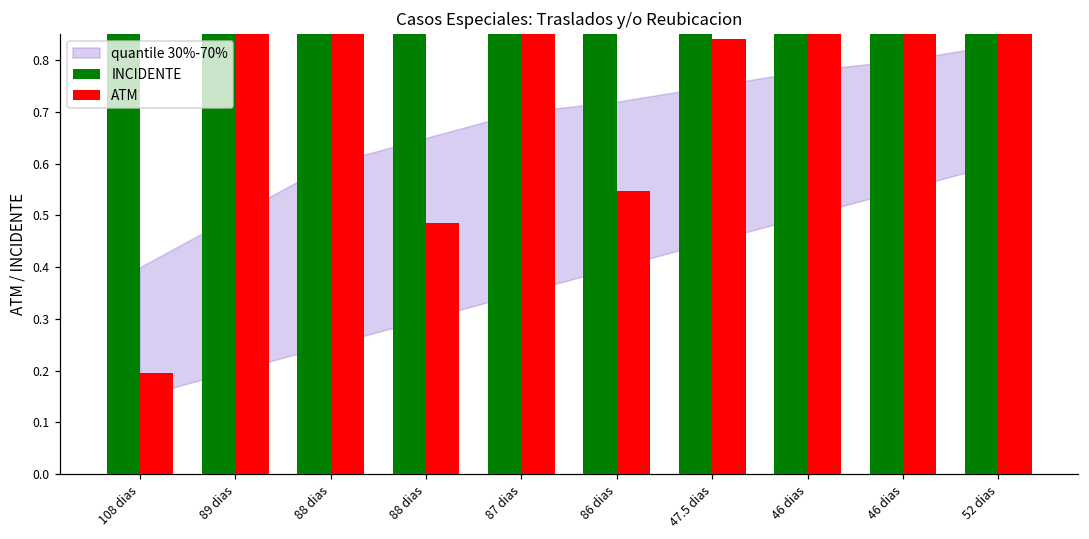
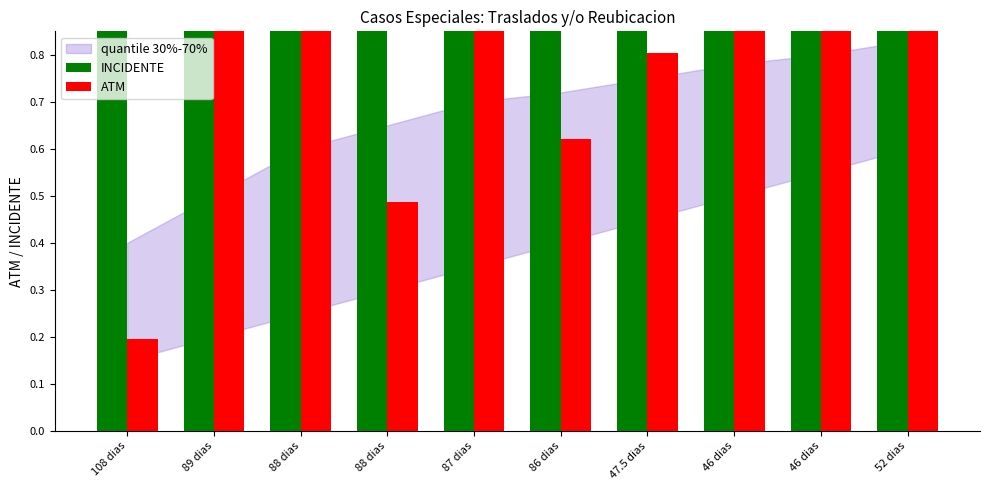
ATM, 86 dias: 0.55 -> 0.62
ATM, 47.5 dias: 0.84 -> 0.80
